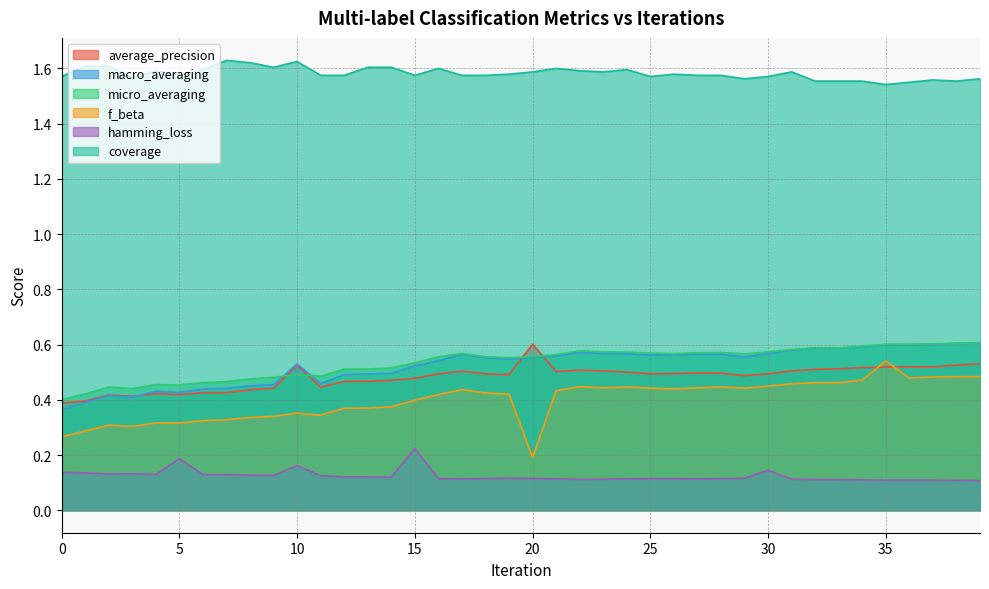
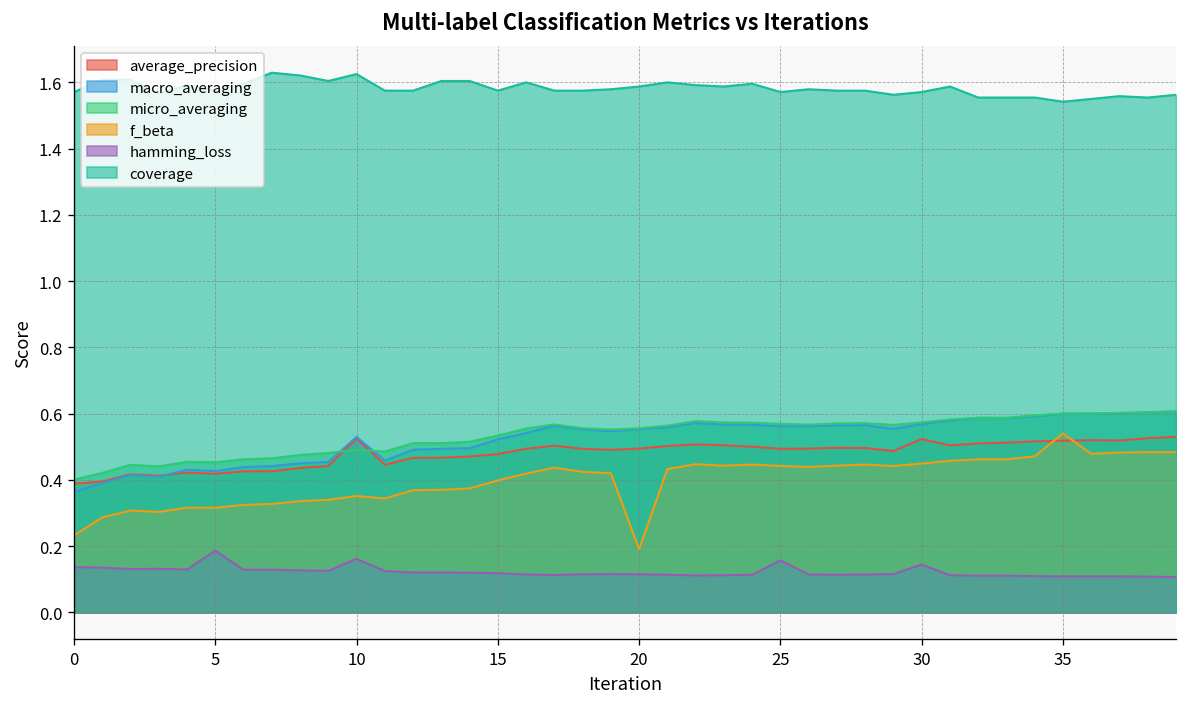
f_beta, 0: 0.27 -> 0.23
hamming_loss, 15: 0.22 -> 0.12
average_precision, 20: 0.60 -> 0.49
hamming_loss, 25: 0.11 -> 0.16
average_precision, 30: 0.49 -> 0.52
